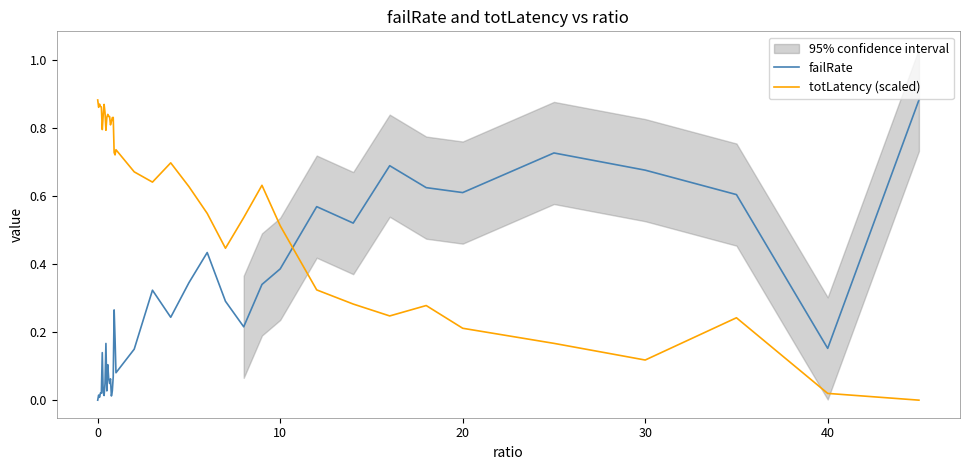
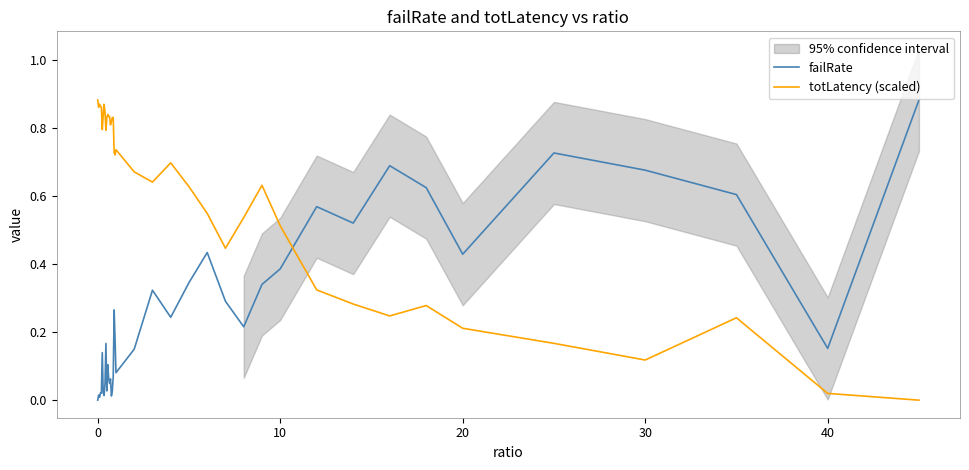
failRate, 20: 0.61 -> 0.43
